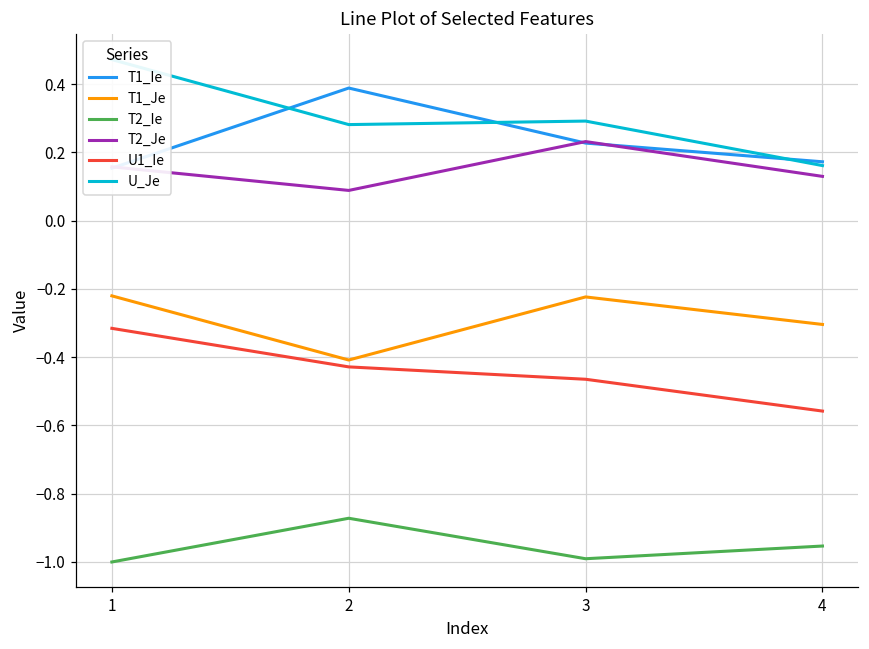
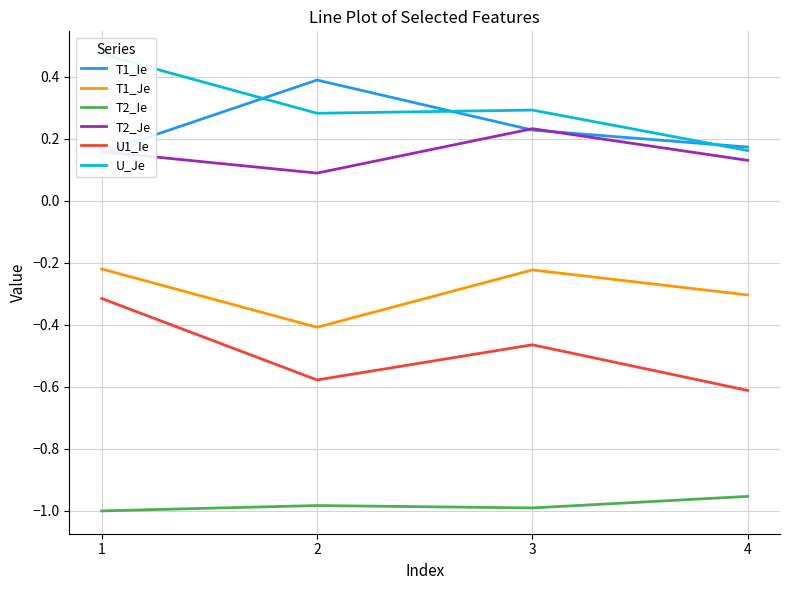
T2_Ie, 2: -0.87 -> -0.98
U1_Ie, 2: -0.43 -> -0.58
U1_Ie, 4: -0.56 -> -0.61
